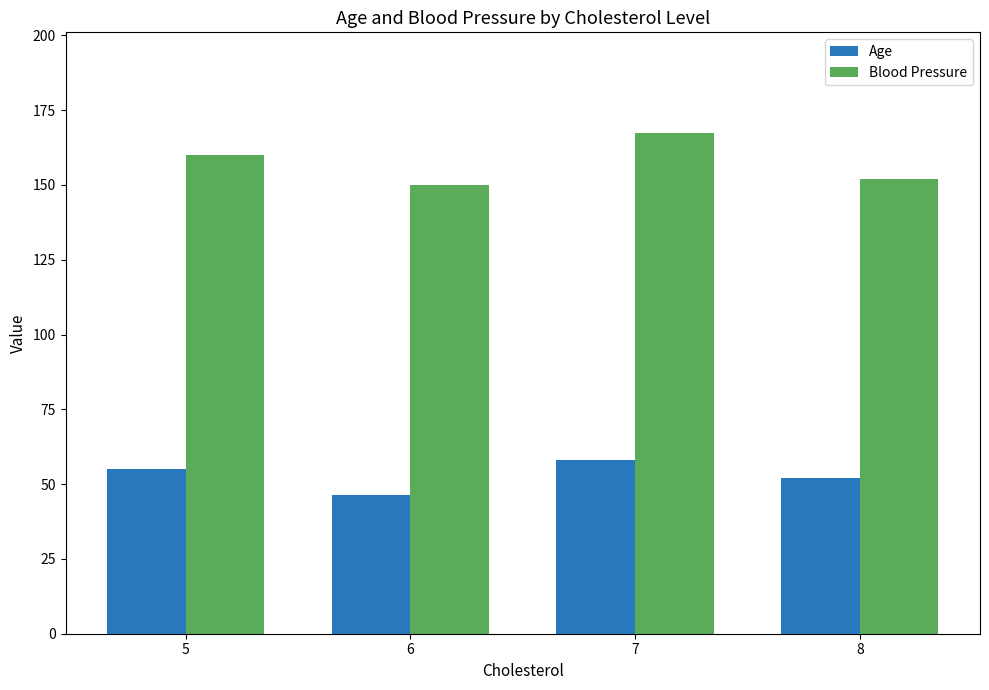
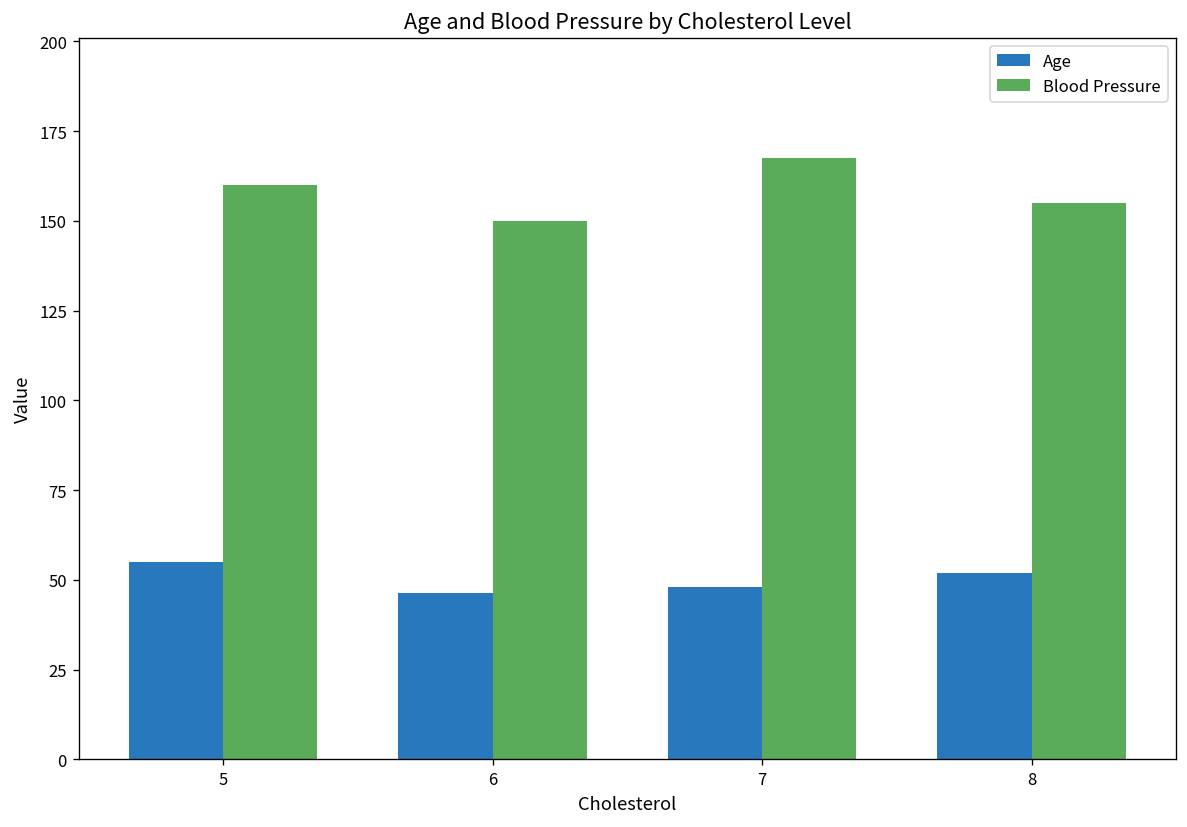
Age, 7: 58 -> 48
Blood Pressure, 8: 152 -> 155
